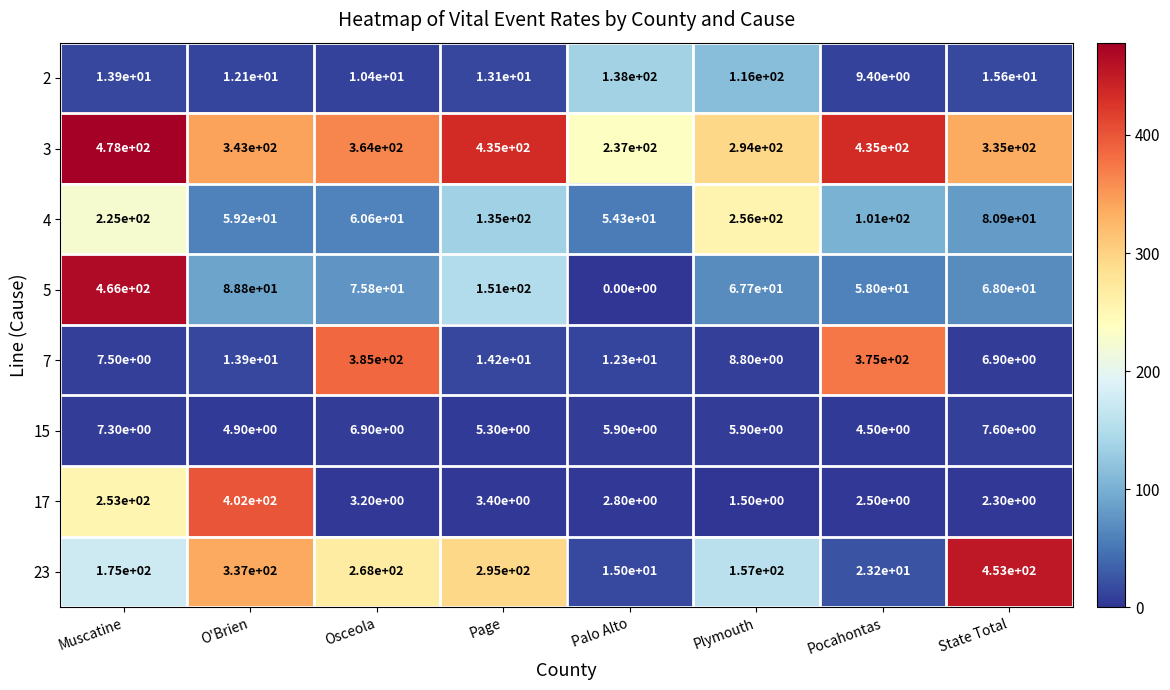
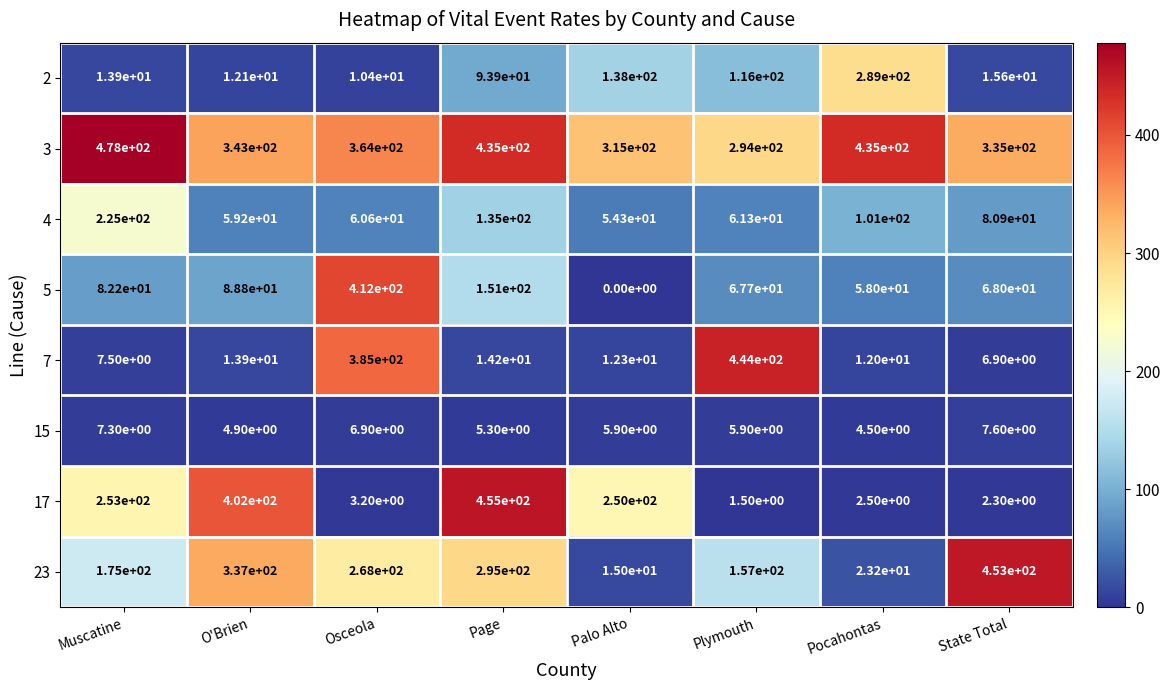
2, Page: 1.31e+01 -> 9.39e+01
2, Pocahontas: 9.40e+00 -> 2.89e+02
3, Palo Alto: 2.37e+02 -> 3.15e+02
4, Plymouth: 2.56e+02 -> 6.13e+01
5, Muscatine: 4.66e+02 -> 8.22e+01
5, Osceola: 7.58e+01 -> 4.12e+02
7, Plymouth: 8.80e+00 -> 4.44e+02
7, Pocahontas: 3.75e+02 -> 1.20e+01
17, Page: 3.40e+00 -> 4.55e+02
17, Palo Alto: 2.80e+00 -> 2.50e+02
